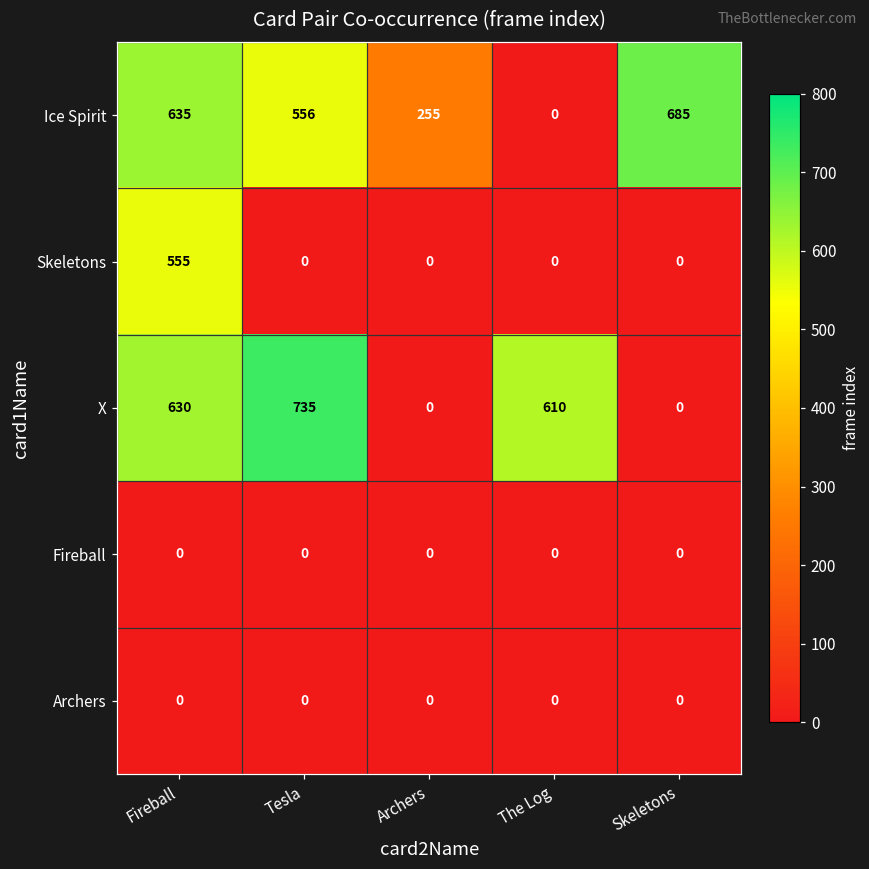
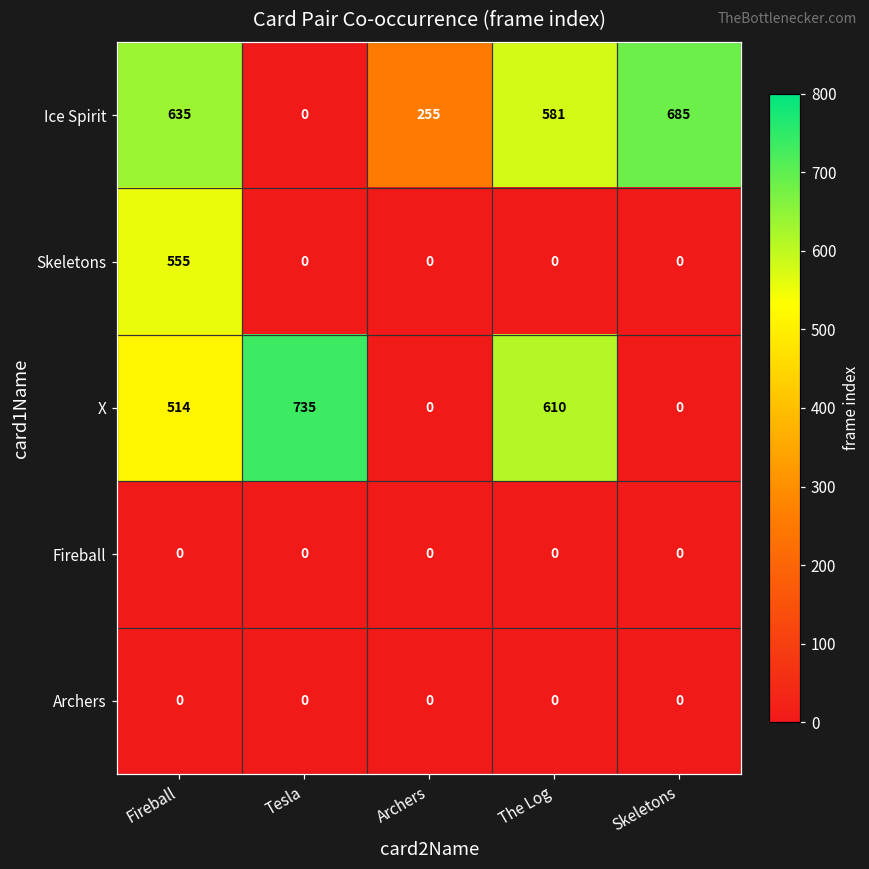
Ice Spirit, Tesla: 556 -> 0
Ice Spirit, The Log: 0 -> 581
X, Fireball: 630 -> 514
